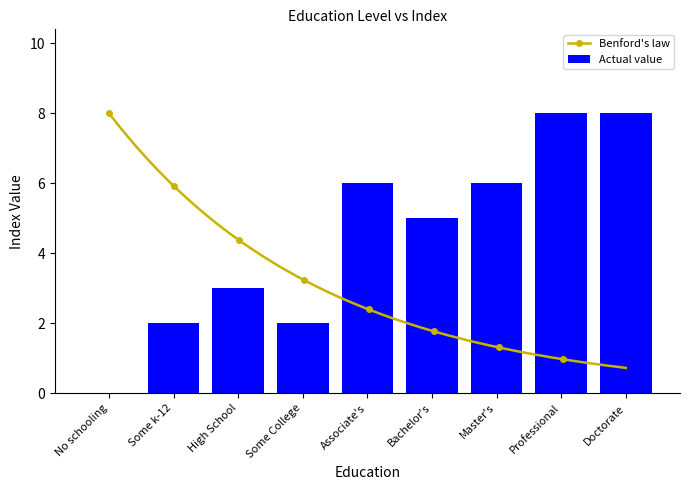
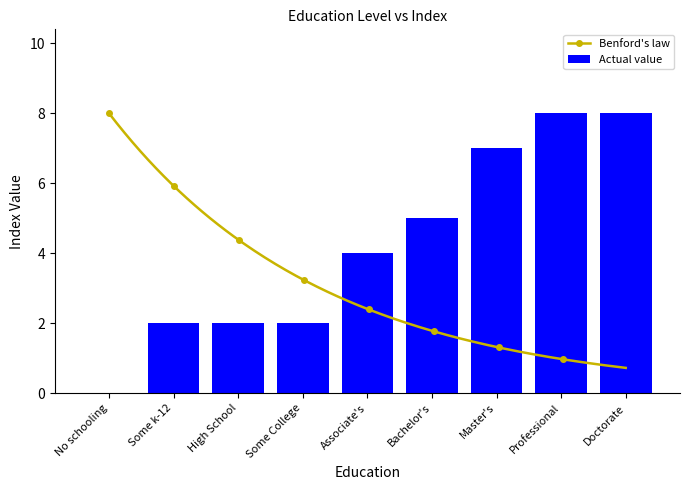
Actual value, High School: 3 -> 2
Actual value, Associate's: 6 -> 4
Actual value, Master's: 6 -> 7
